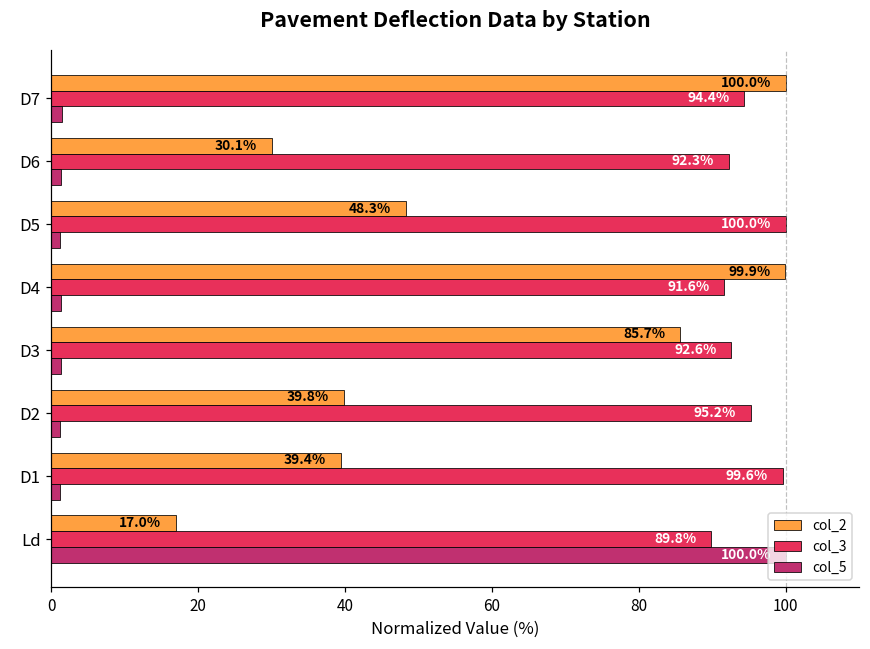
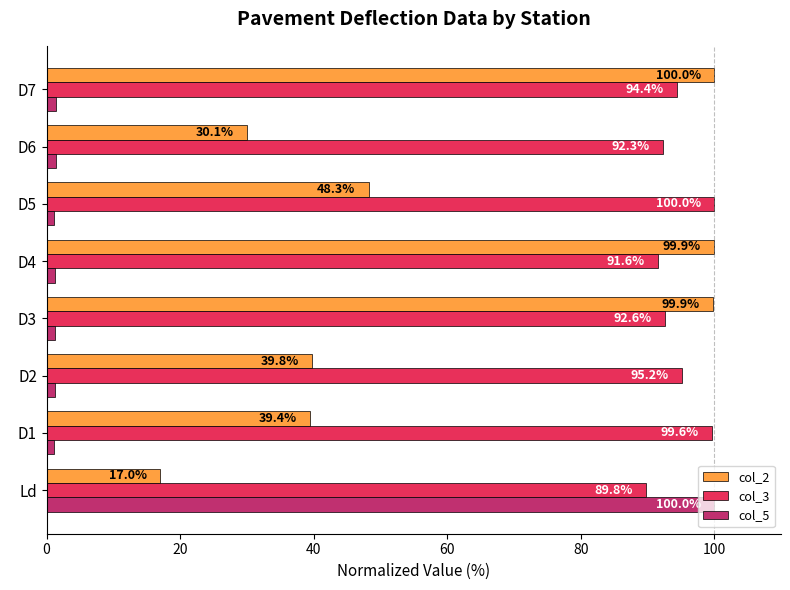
col_2, D3: 85.7% -> 99.9%
